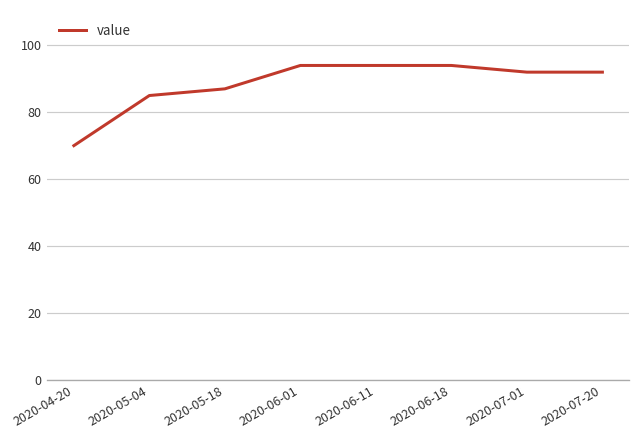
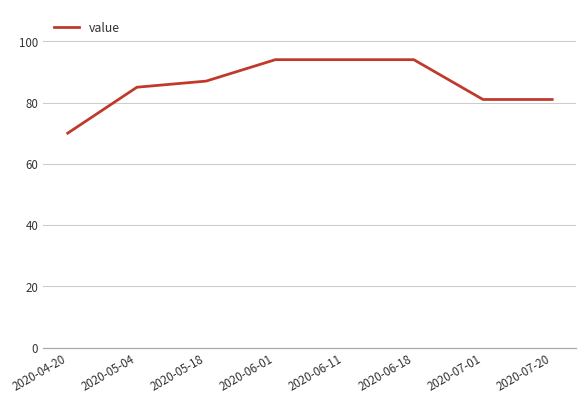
2020-07-01: 92 -> 81
2020-07-20: 92 -> 81
